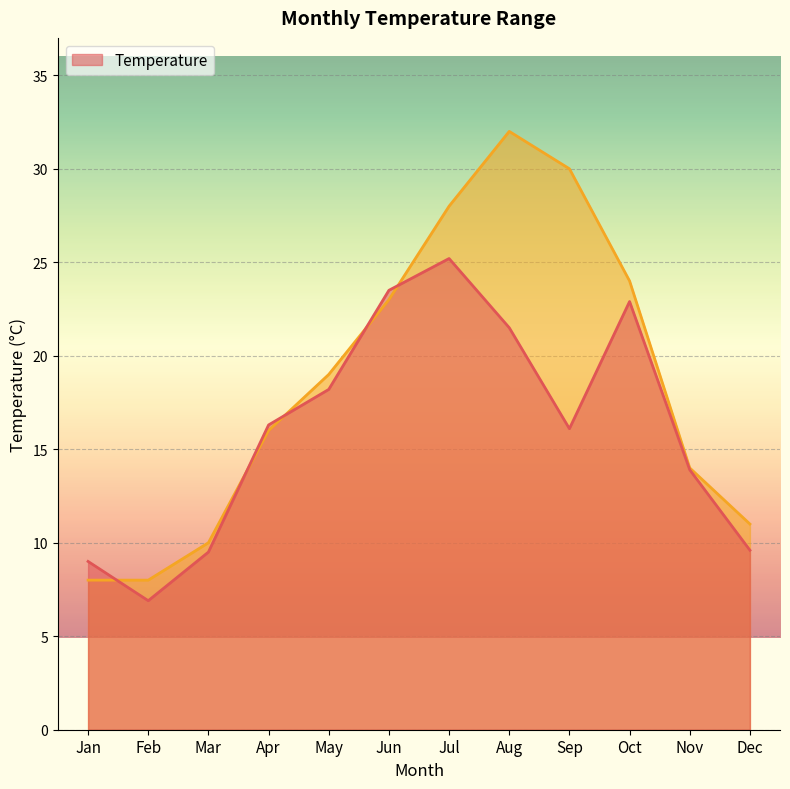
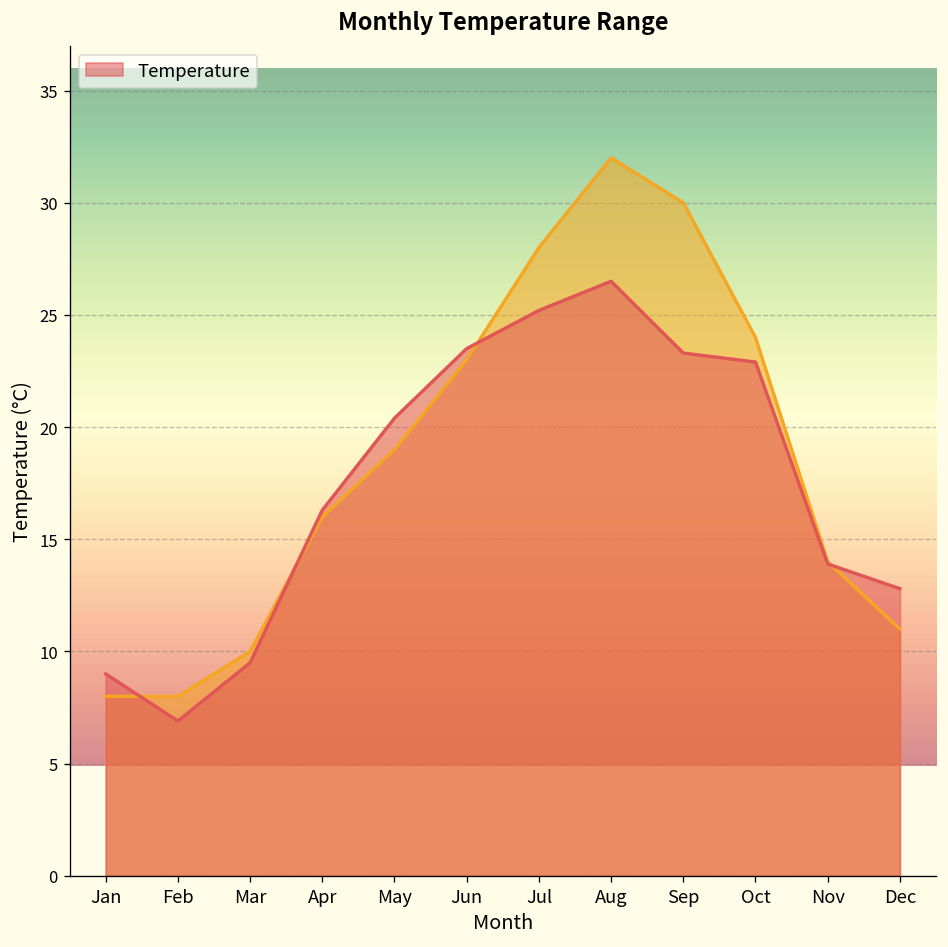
Temperature, May: 18.2 -> 20.4
Temperature, Aug: 21.5 -> 26.5
Temperature, Sep: 16.1 -> 23.3
Temperature, Dec: 9.6 -> 12.8
